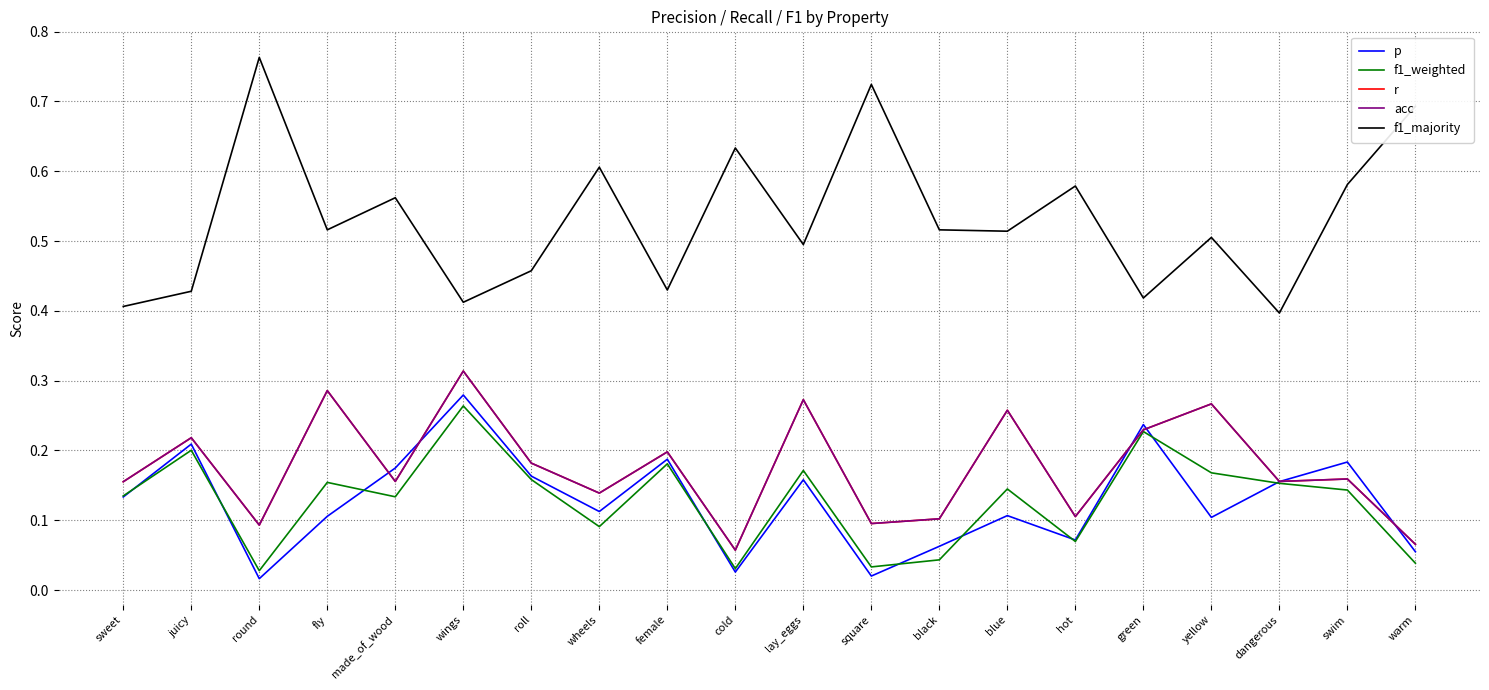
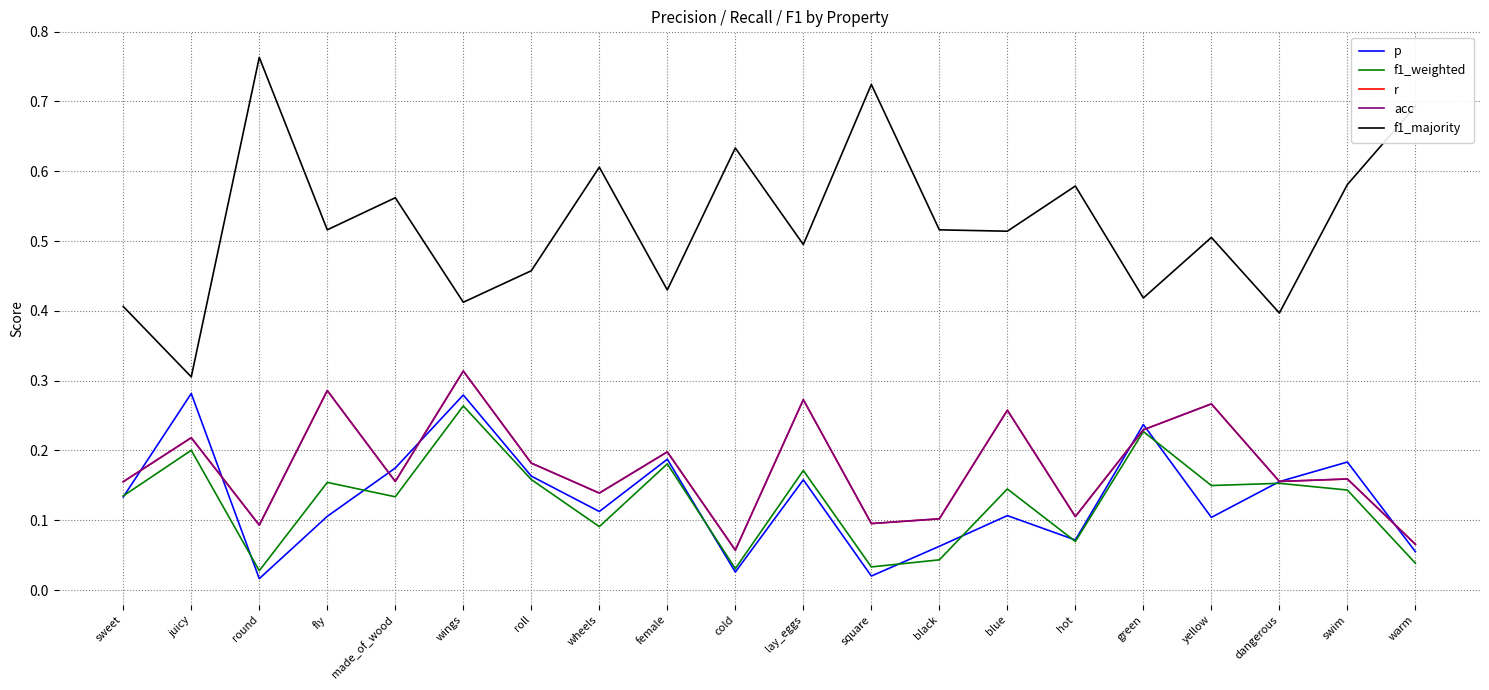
p, juicy: 0.21 -> 0.28
f1_majority, juicy: 0.43 -> 0.31
f1_weighted, yellow: 0.17 -> 0.15
